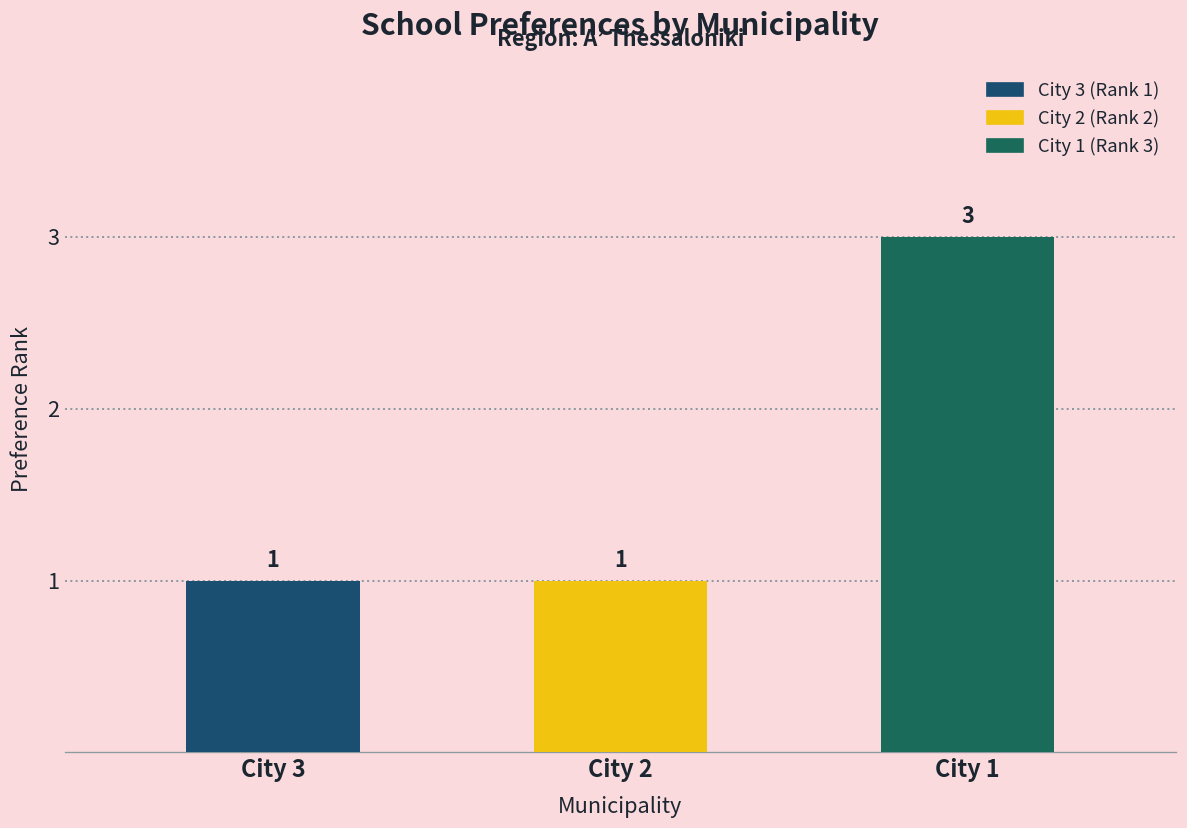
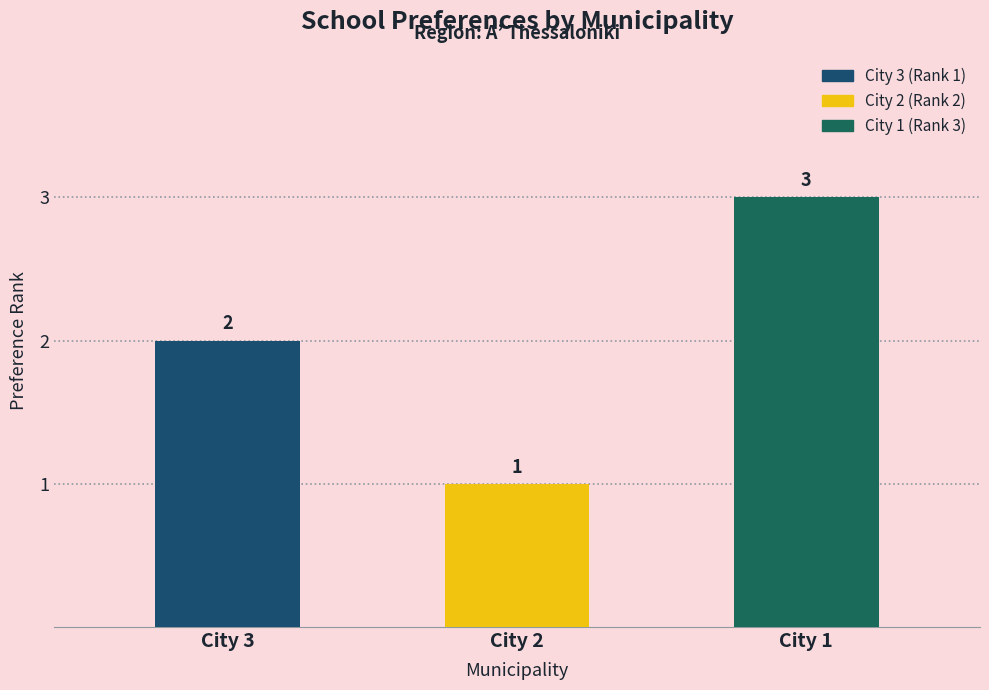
City 3: 1 -> 2
